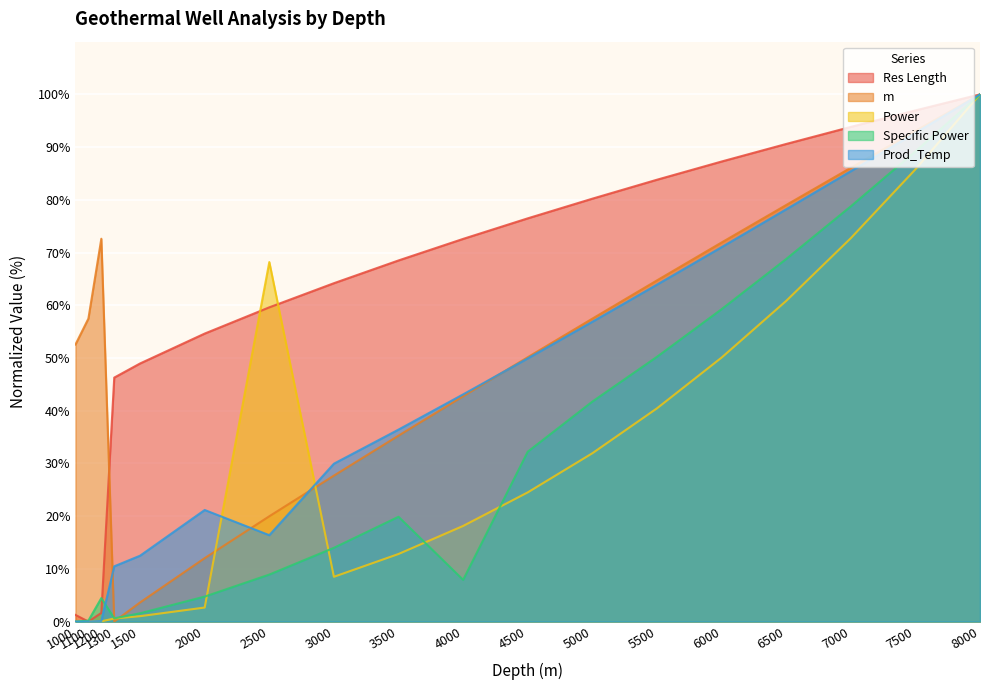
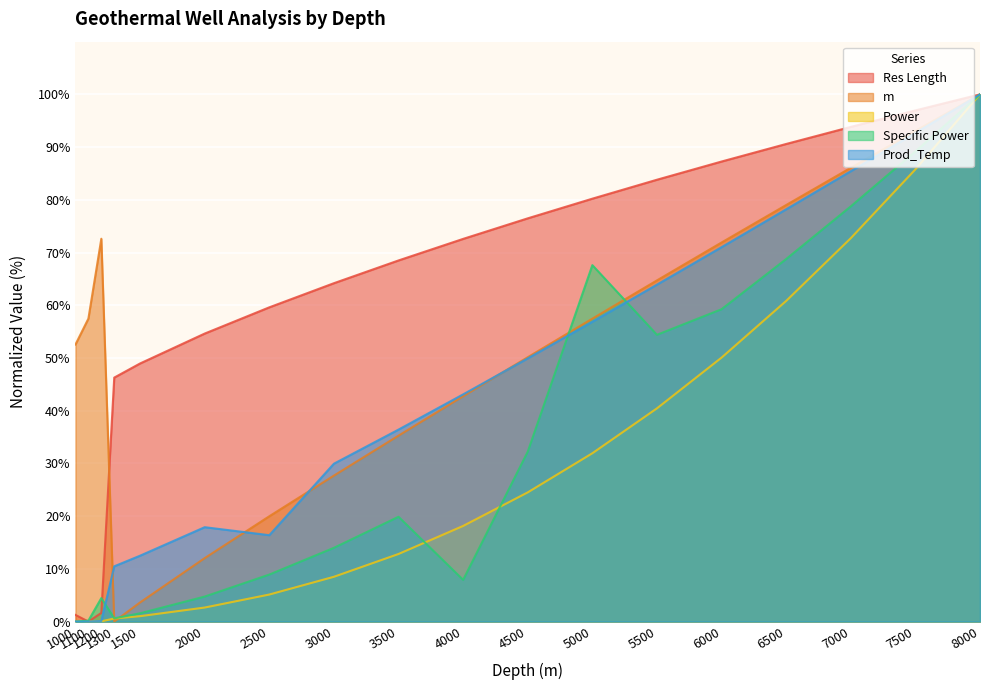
Prod_Temp, 2000: 21% -> 18%
Power, 2500: 68% -> 5%
Specific Power, 5000: 42% -> 68%
Specific Power, 5500: 50% -> 54%
